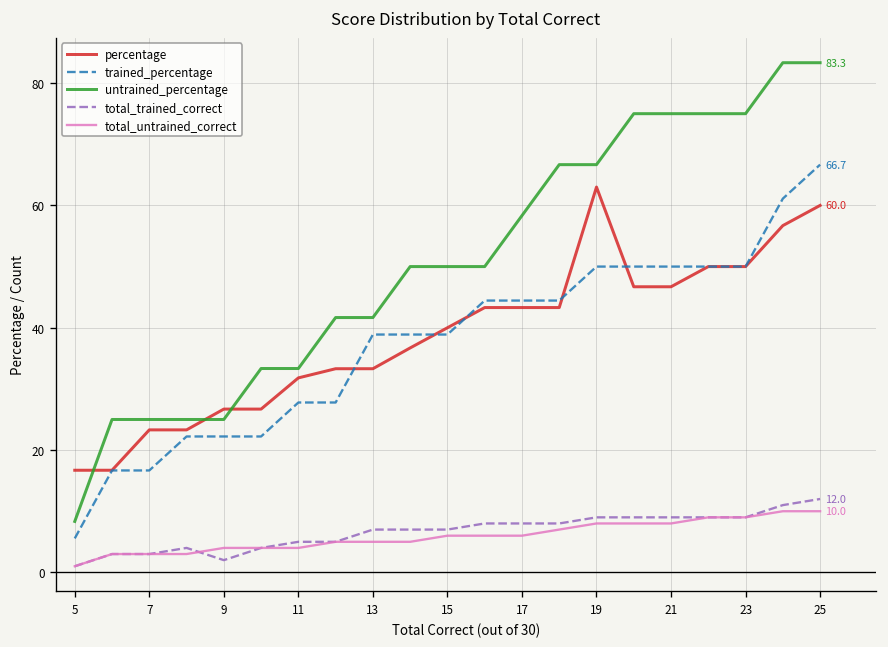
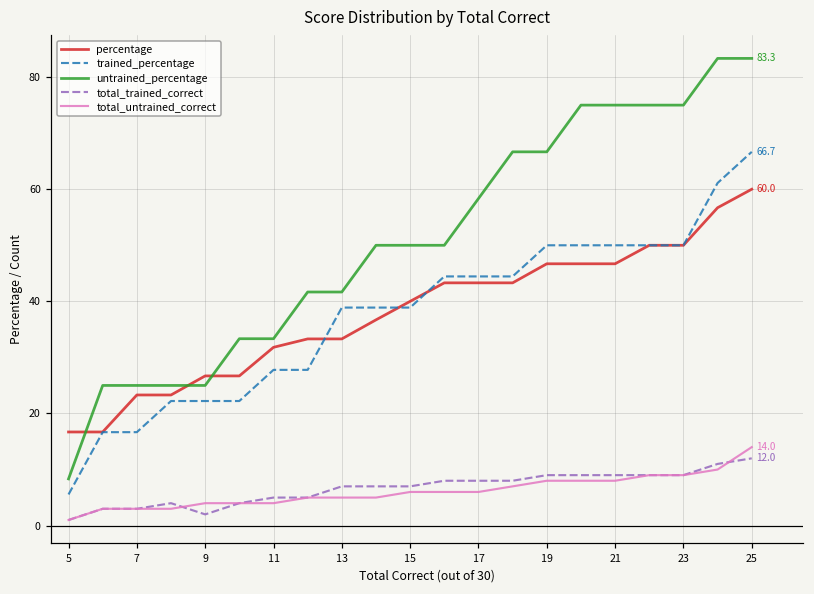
percentage, 19: 63 -> 47
total_untrained_correct, 25: 10.0 -> 14.0
